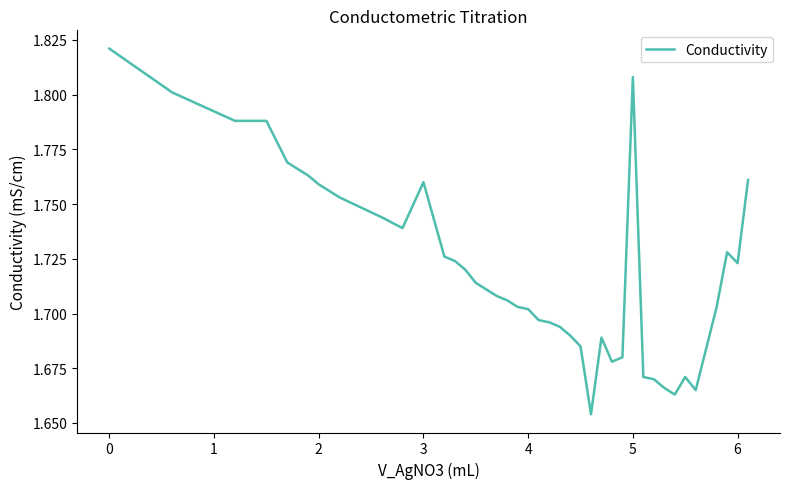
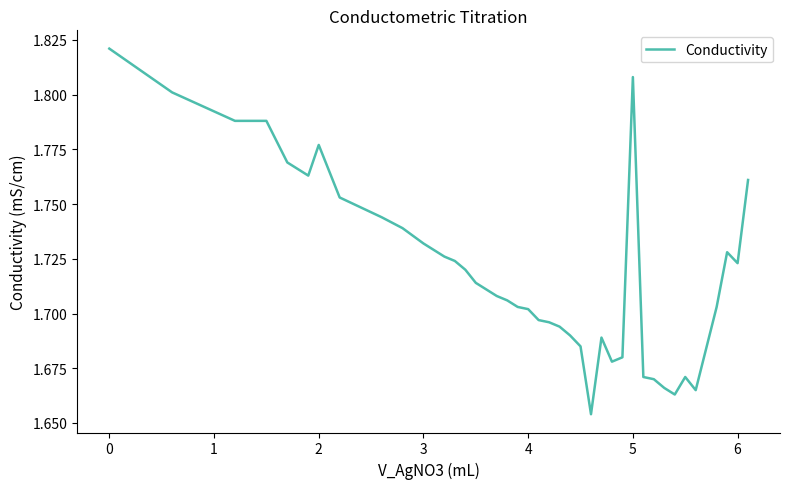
2: 1.759 -> 1.777
3: 1.760 -> 1.732
